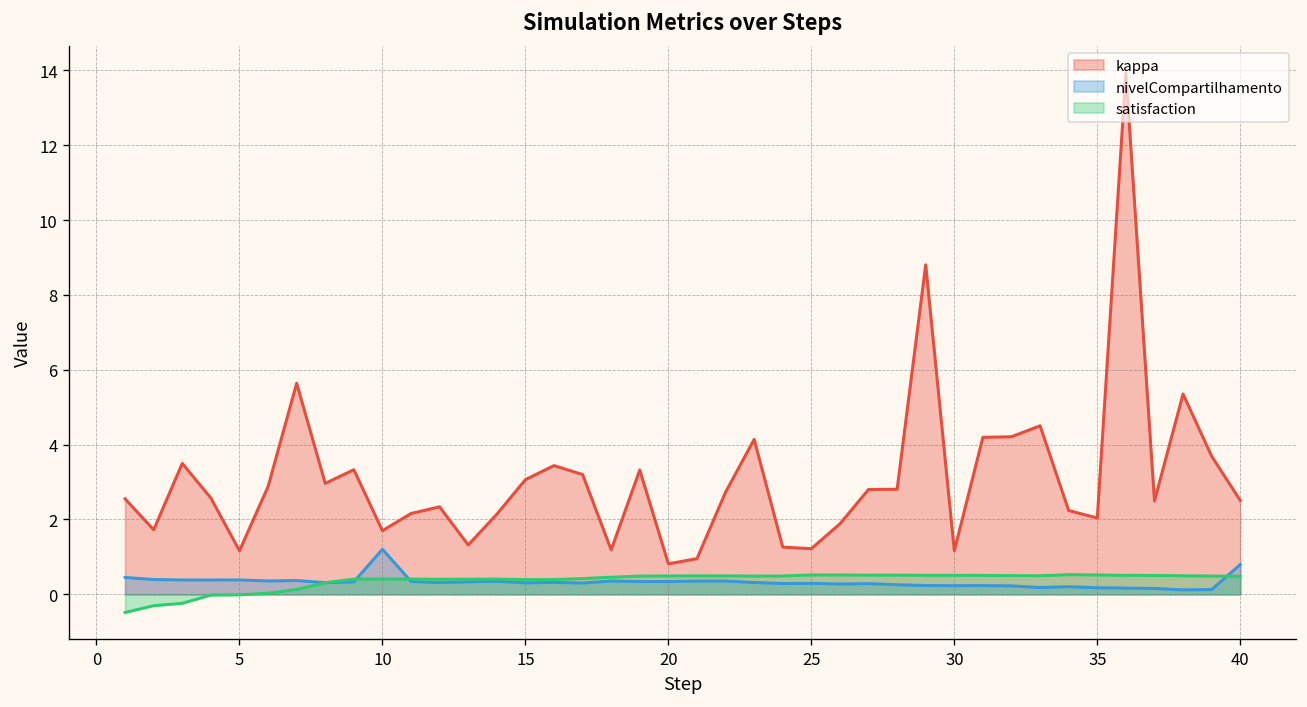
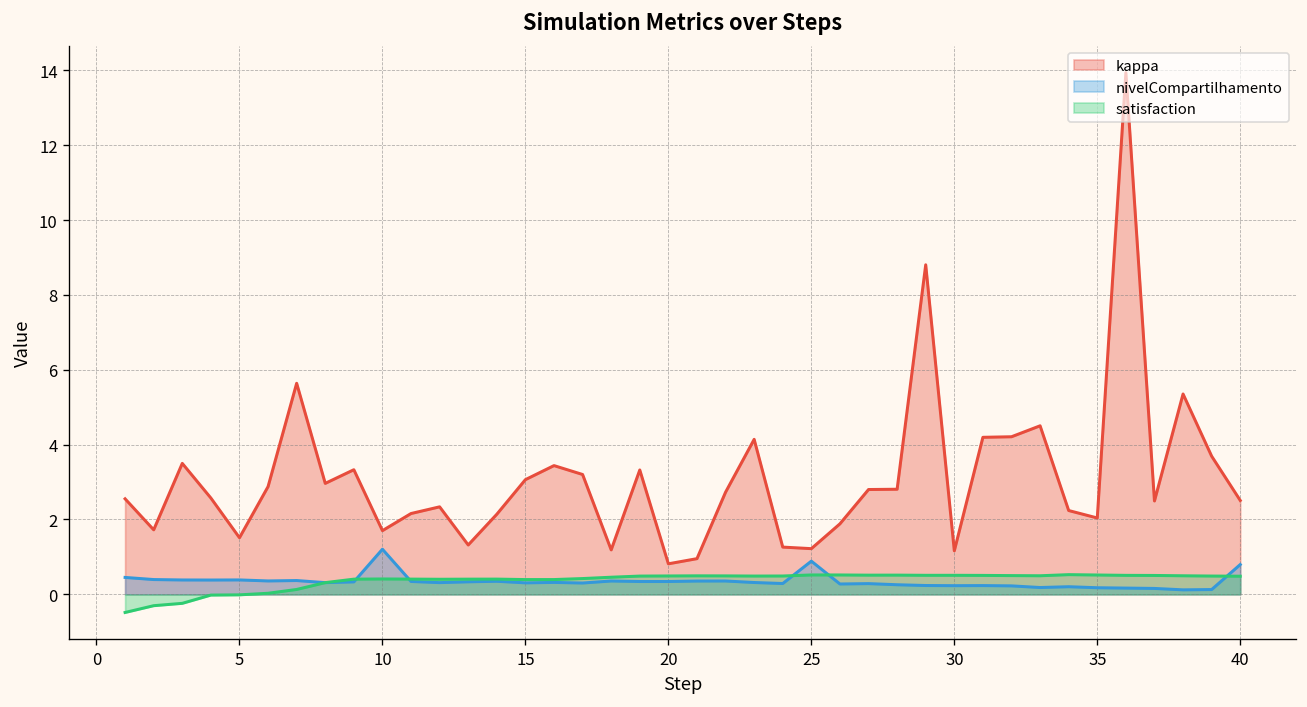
kappa, 5: 1.2 -> 1.5
nivelCompartilhamento, 25: 0.3 -> 0.9
